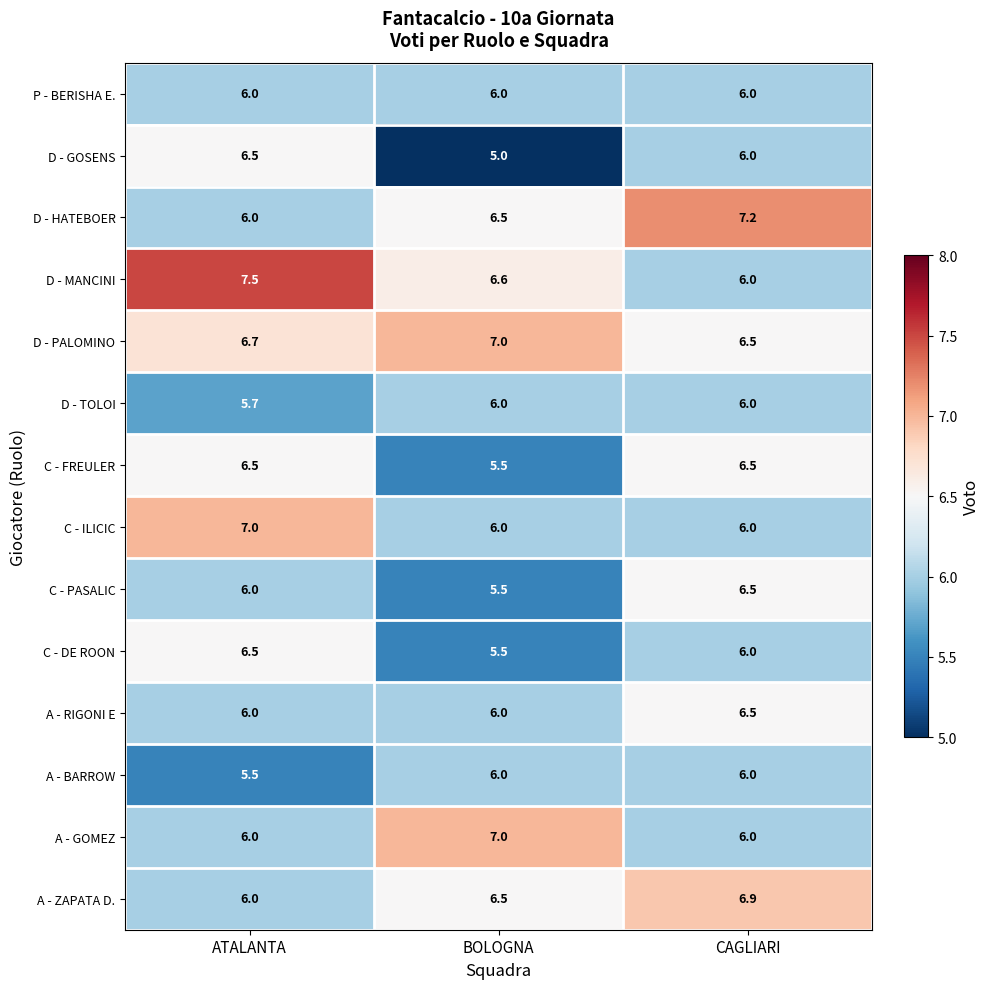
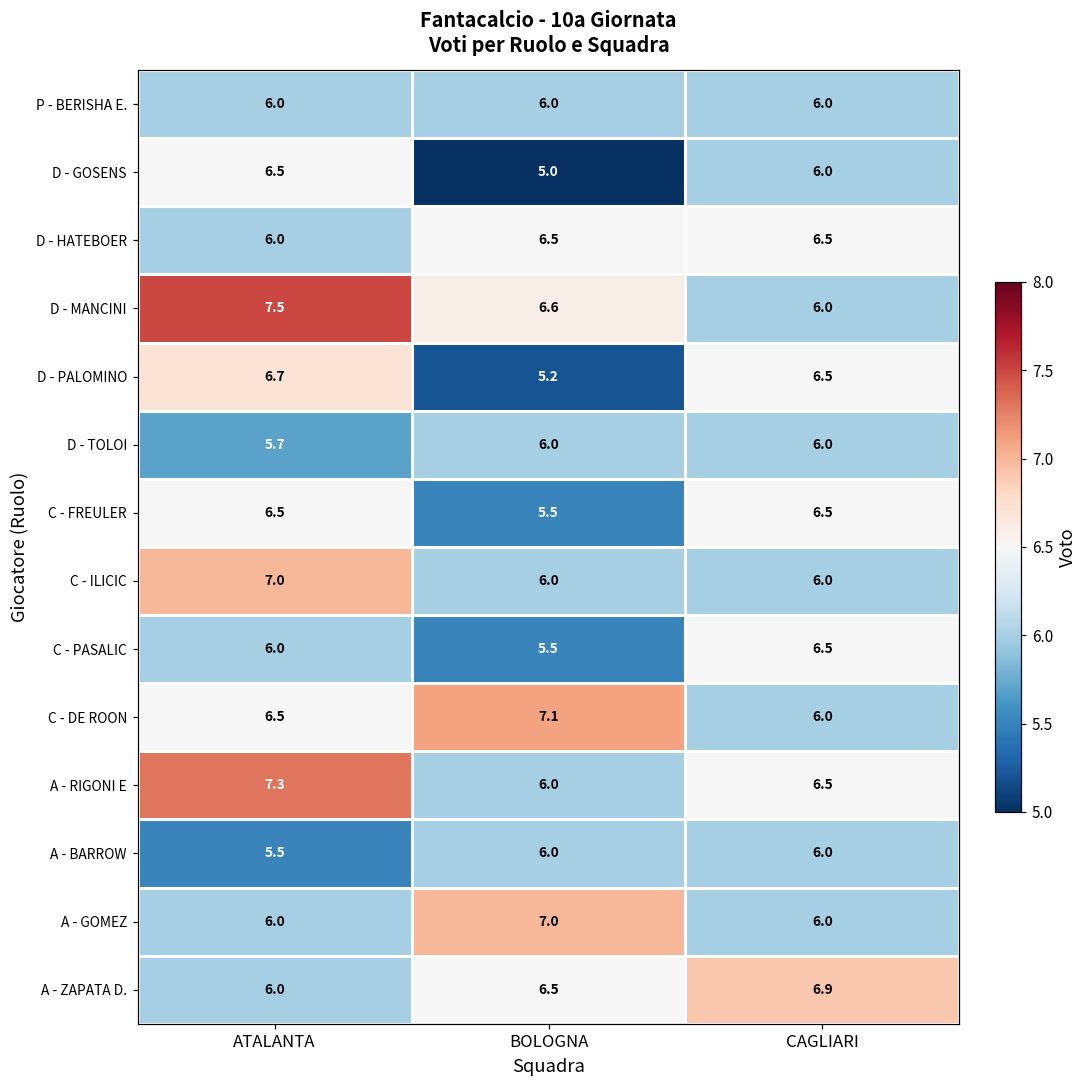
D - HATEBOER, CAGLIARI: 7.2 -> 6.5
D - PALOMINO, BOLOGNA: 7.0 -> 5.2
C - DE ROON, BOLOGNA: 5.5 -> 7.1
A - RIGONI E, ATALANTA: 6.0 -> 7.3
